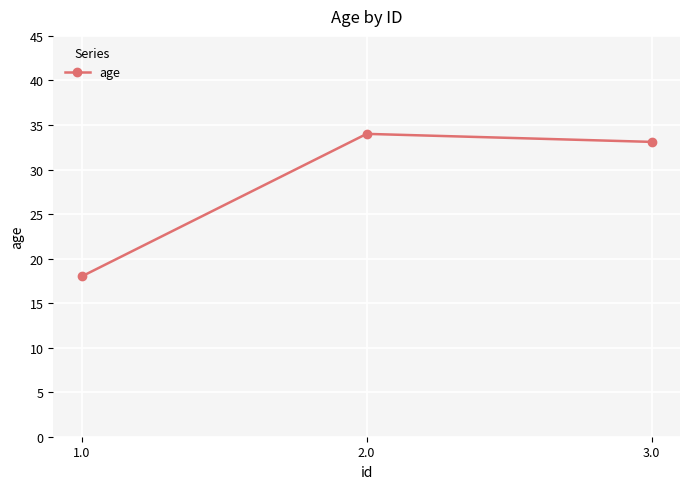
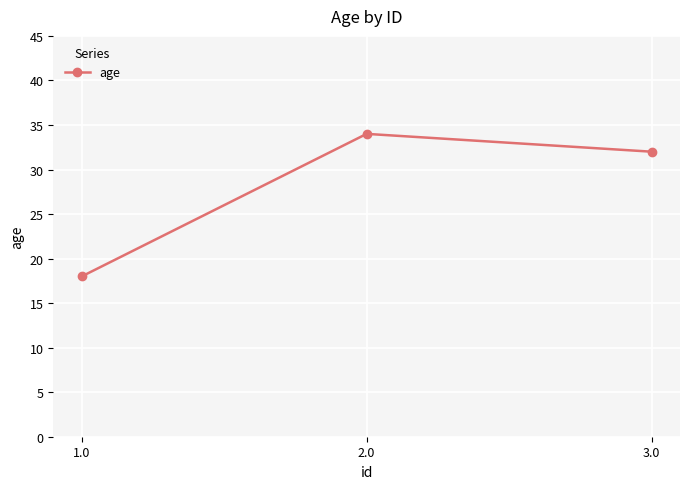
3.0: 33 -> 32
